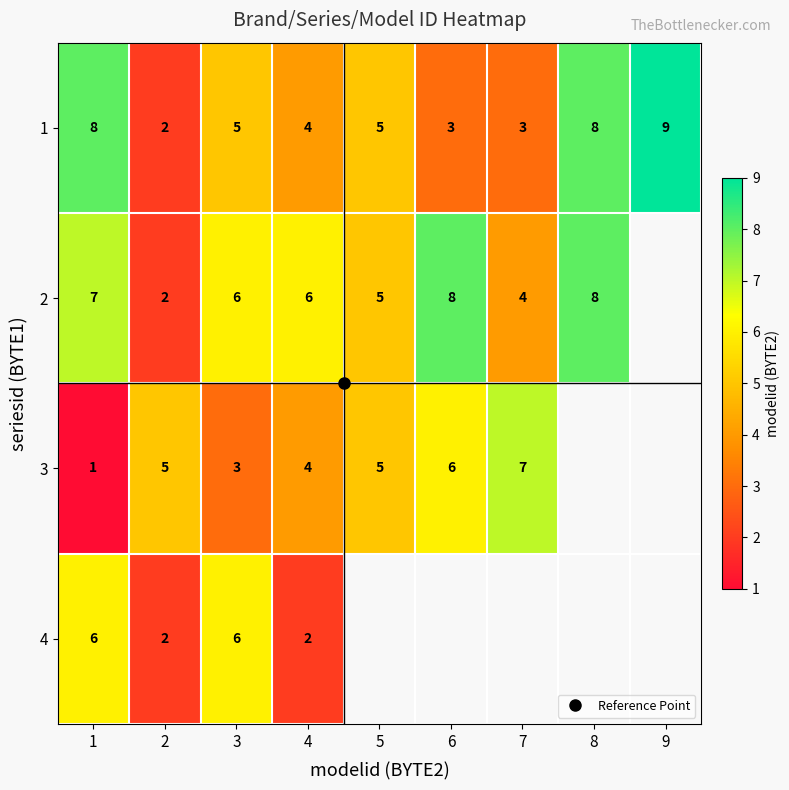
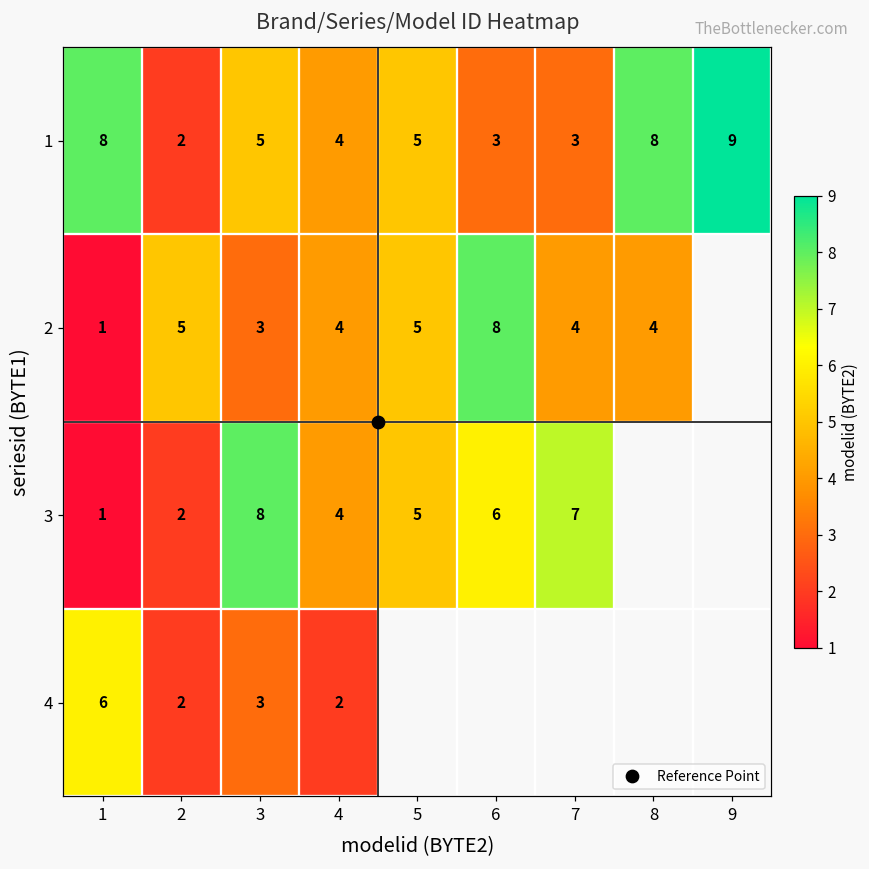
2, 1: 7 -> 1
2, 2: 2 -> 5
2, 3: 6 -> 3
2, 4: 6 -> 4
2, 8: 8 -> 4
3, 2: 5 -> 2
3, 3: 3 -> 8
4, 3: 6 -> 3
